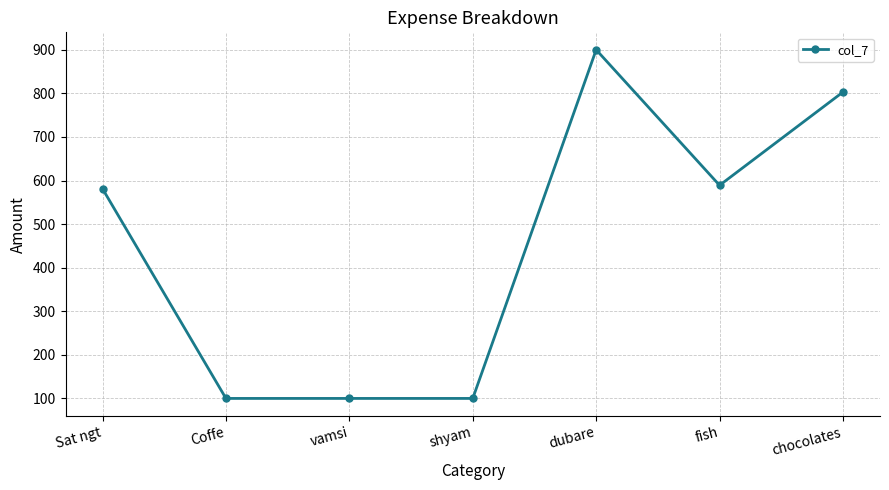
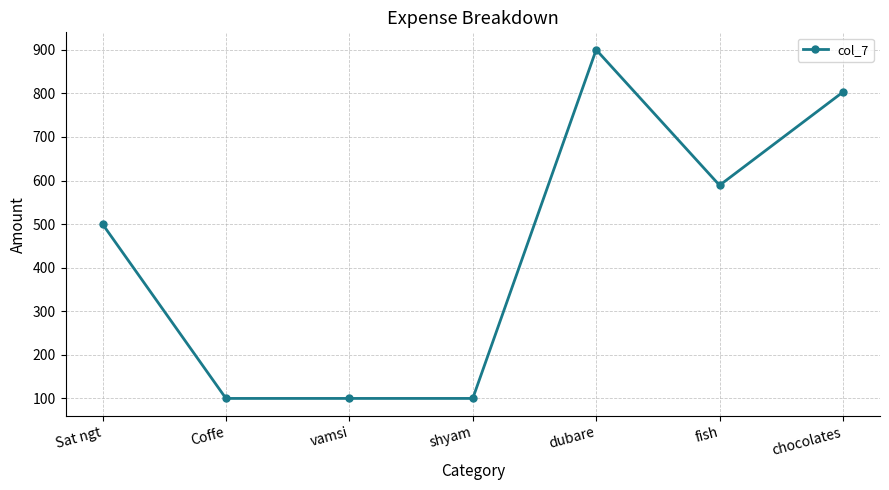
Sat ngt: 580 -> 500
